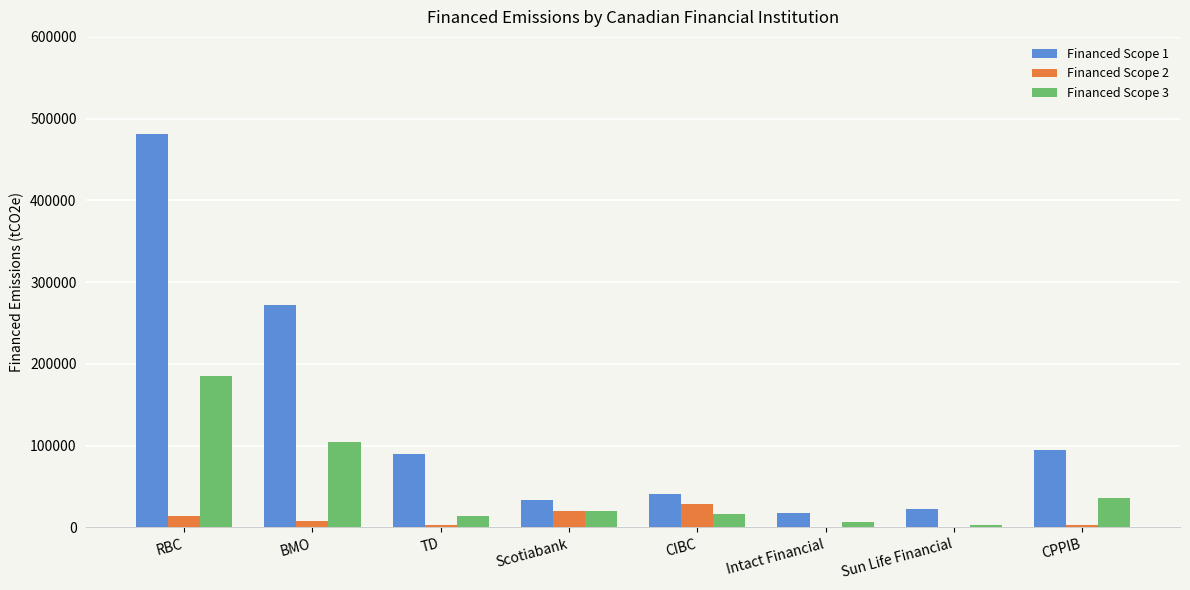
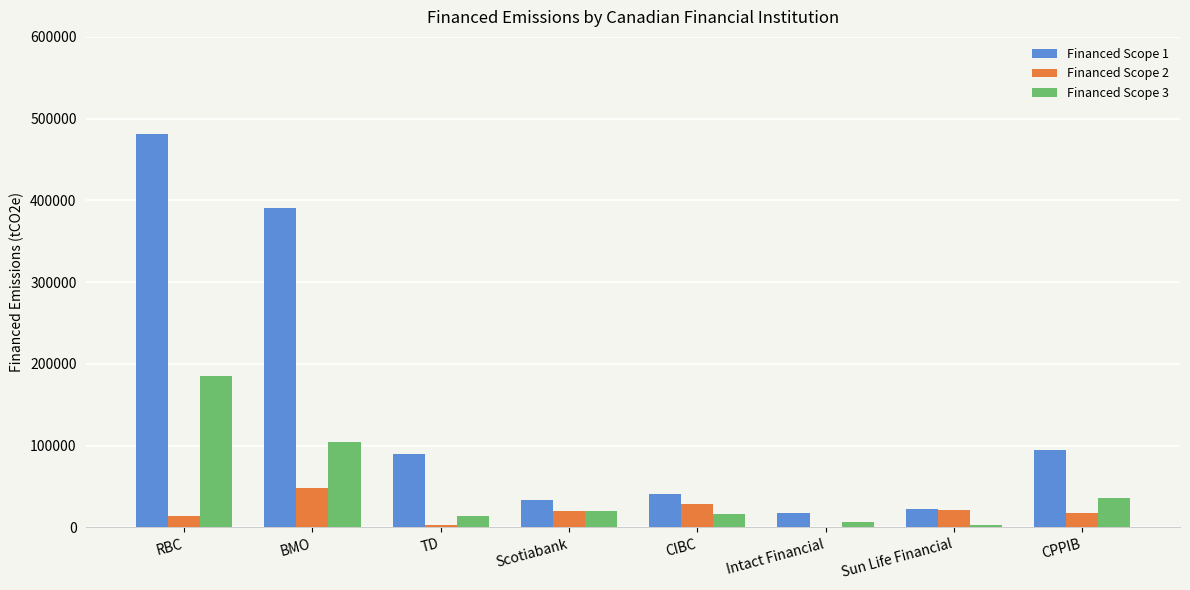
Financed Scope 1, BMO: 270000 -> 390000
Financed Scope 2, BMO: 10000 -> 50000
Financed Scope 2, Sun Life Financial: 0 -> 20000
Financed Scope 2, CPPIB: 0 -> 20000
